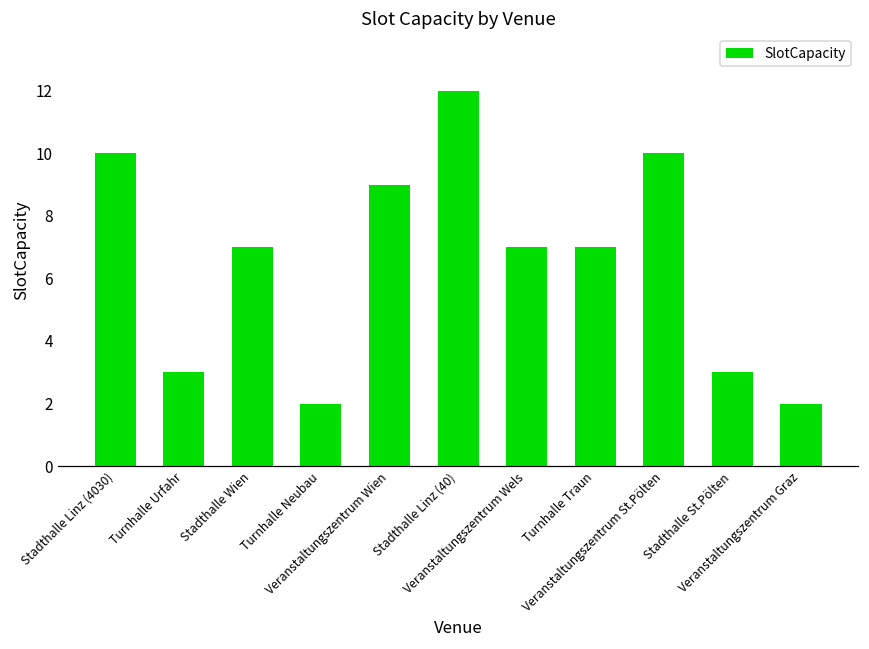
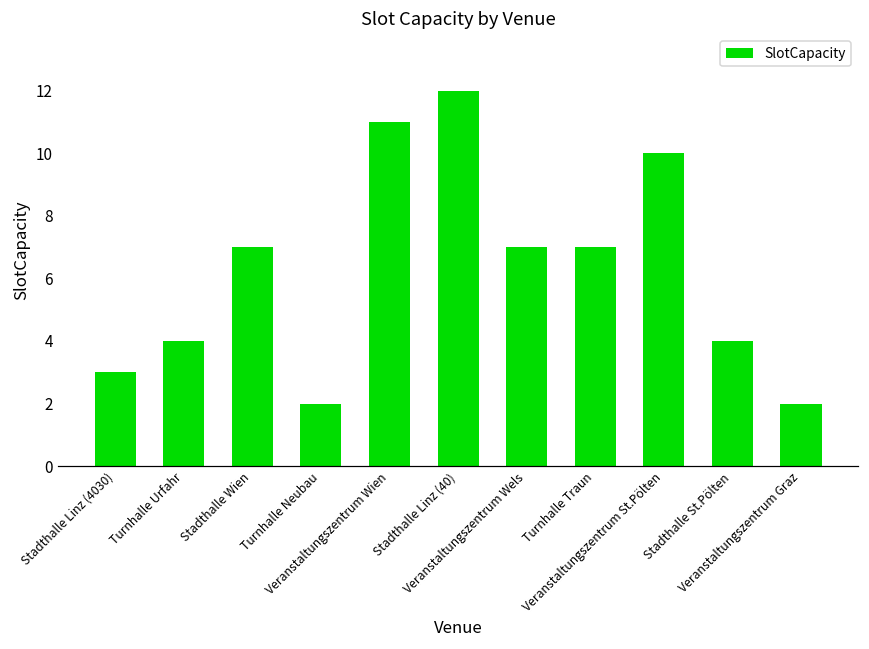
Stadthalle Linz (4030): 10 -> 3
Turnhalle Urfahr: 3 -> 4
Veranstaltungszentrum Wien: 9 -> 11
Stadthalle St.Pölten: 3 -> 4
